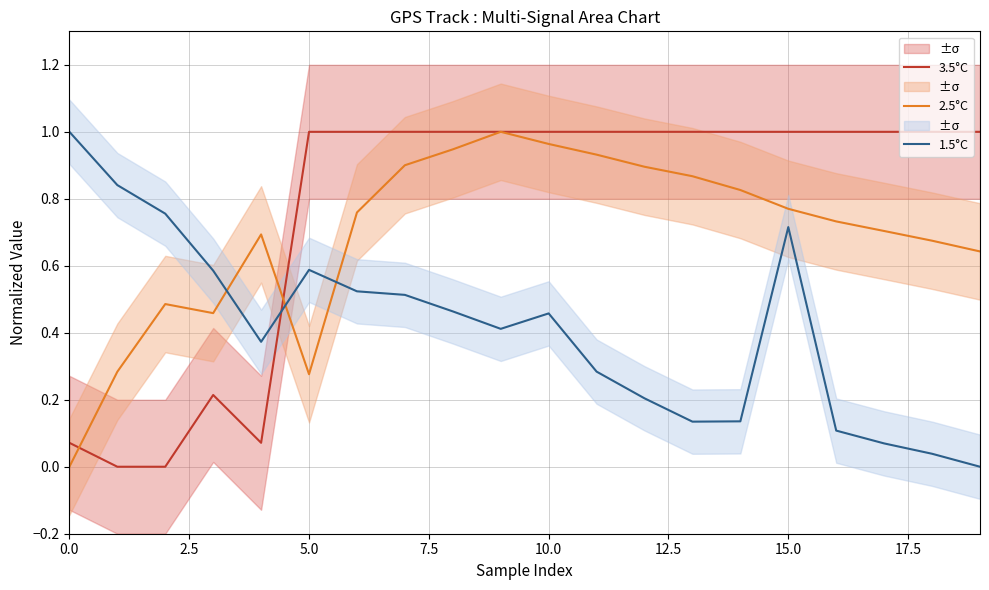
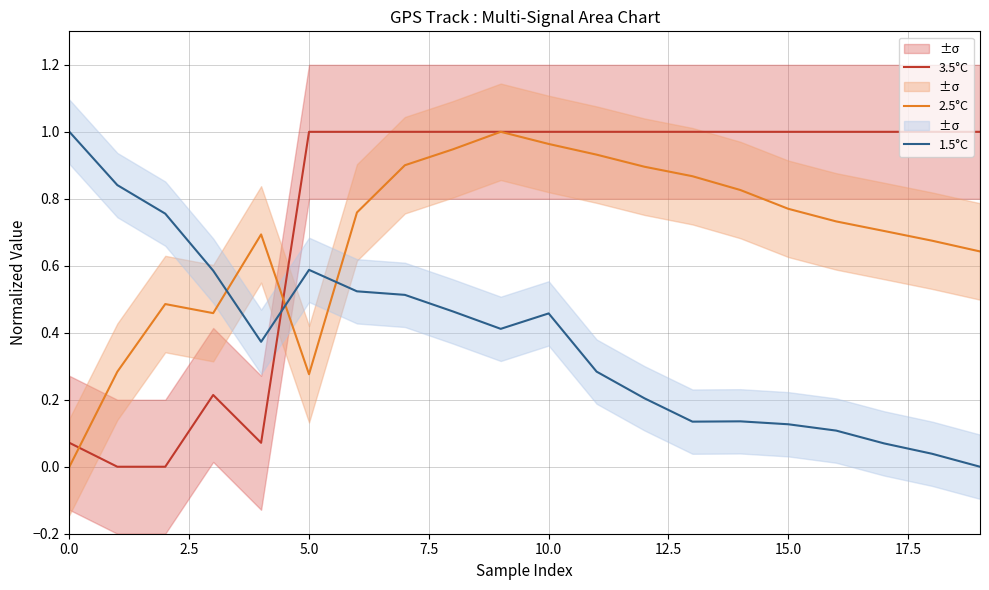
1.5°C, 15.0: 0.72 -> 0.13
